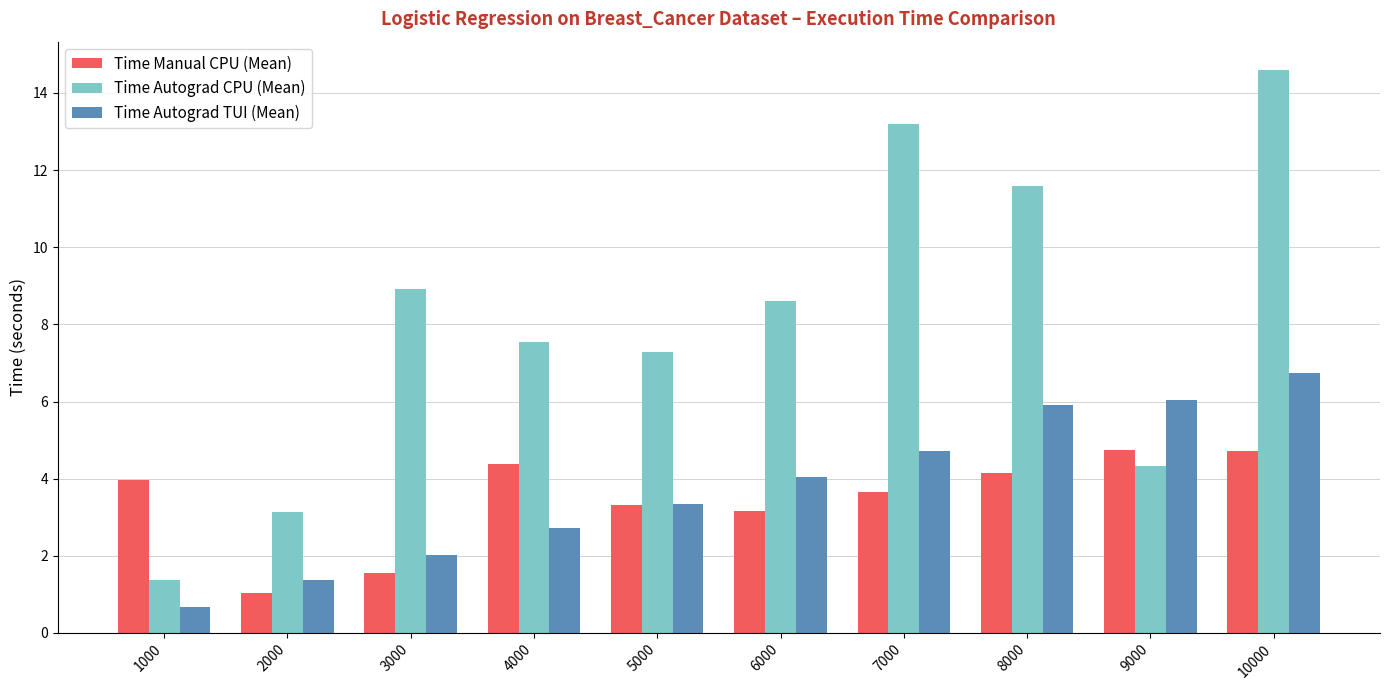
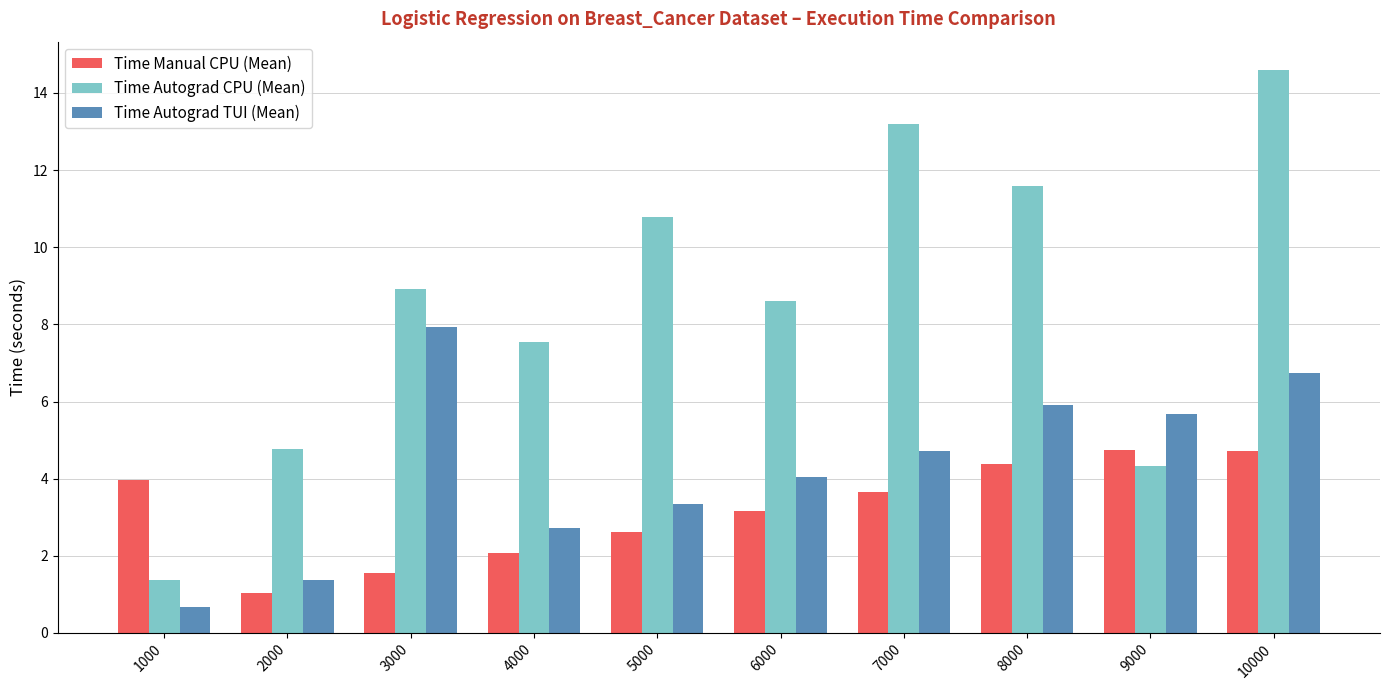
Time Autograd CPU (Mean), 2000: 3.1 -> 4.8
Time Autograd TUI (Mean), 3000: 2.0 -> 7.9
Time Manual CPU (Mean), 4000: 4.4 -> 2.1
Time Manual CPU (Mean), 5000: 3.3 -> 2.6
Time Autograd CPU (Mean), 5000: 7.3 -> 10.8
Time Manual CPU (Mean), 8000: 4.2 -> 4.4
Time Autograd TUI (Mean), 9000: 6.0 -> 5.7
